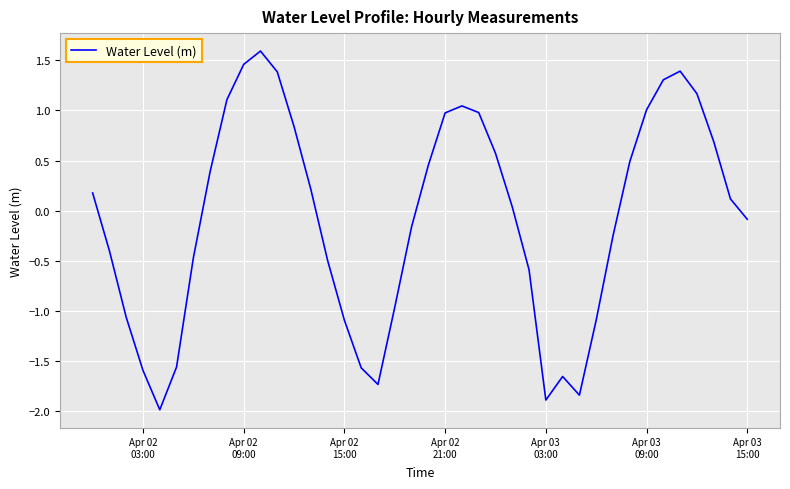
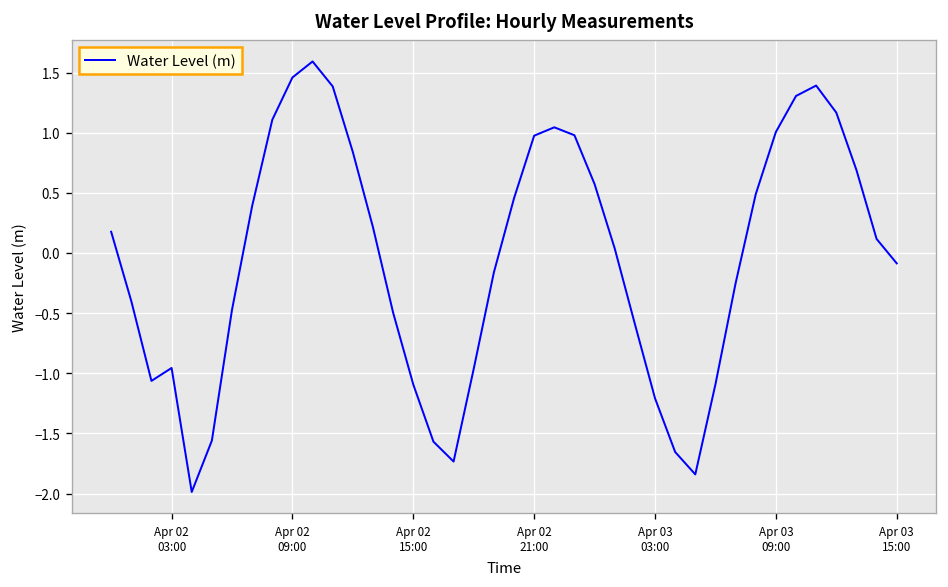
Apr 02 03:00: -1.59 -> -0.96
Apr 03 03:00: -1.89 -> -1.21
